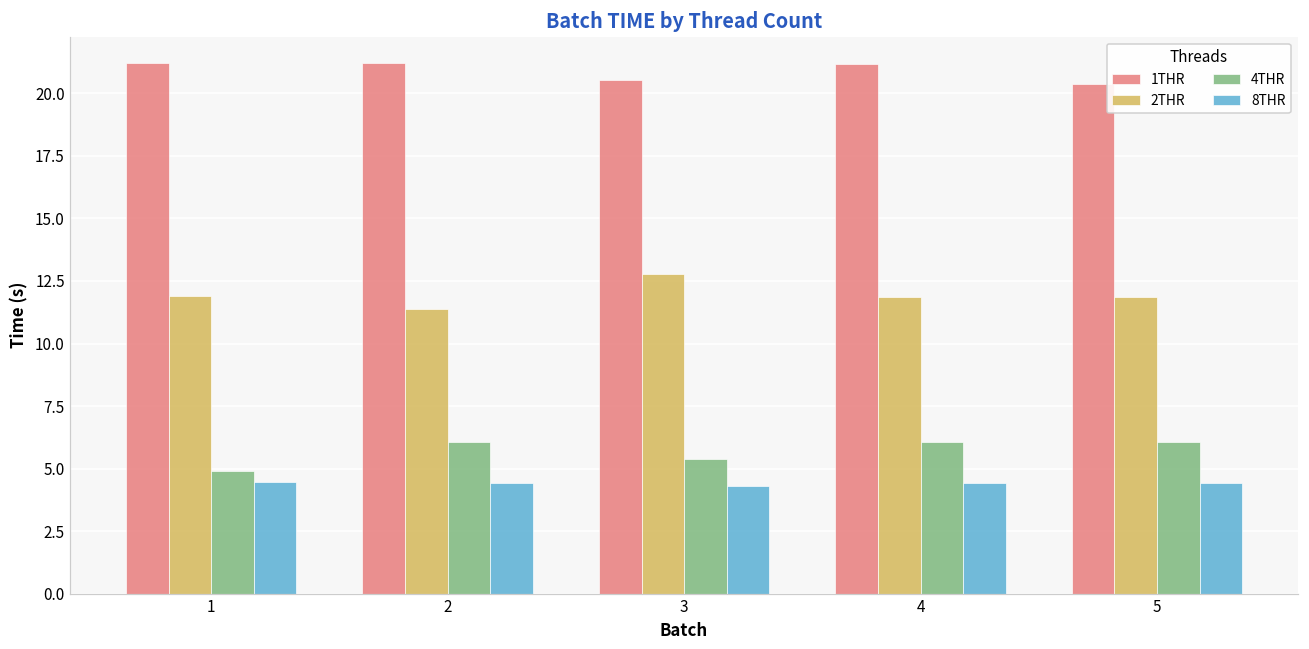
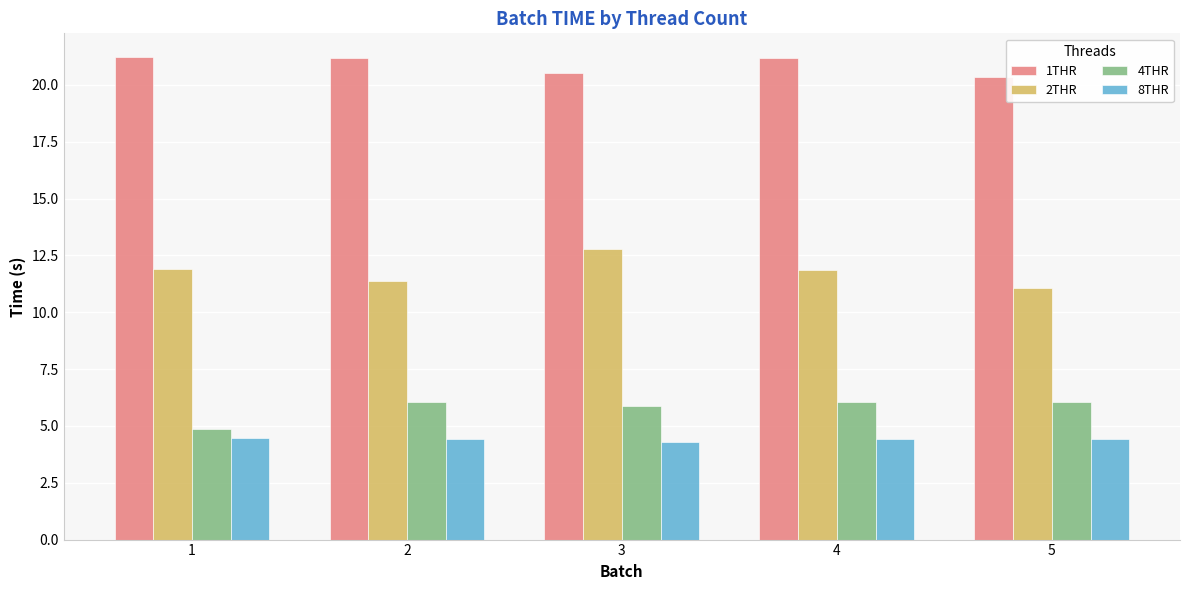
4THR, 3: 5.4 -> 5.9
2THR, 5: 11.9 -> 11.1
